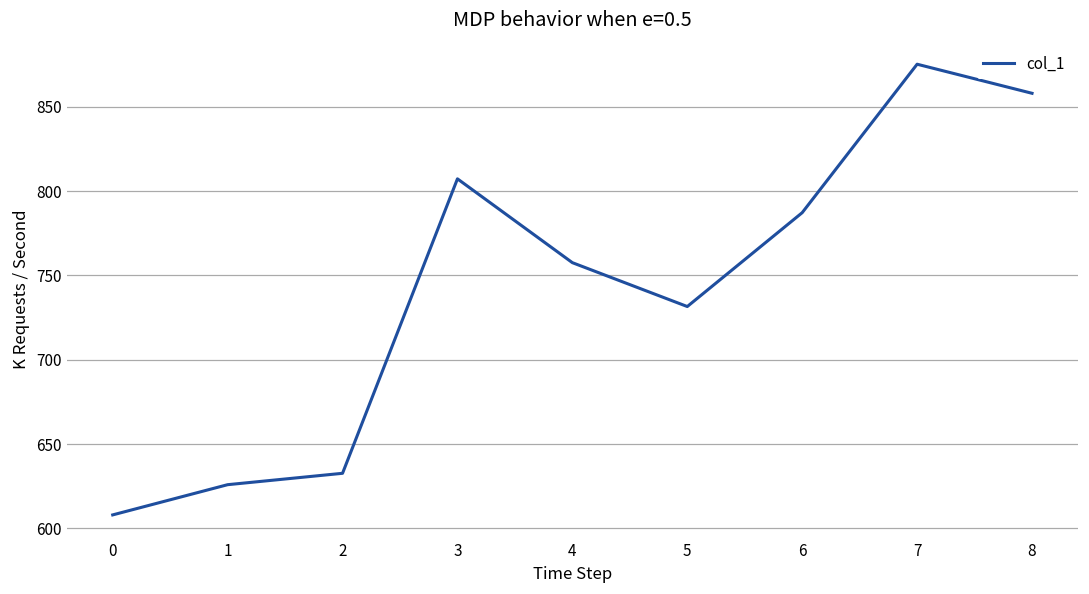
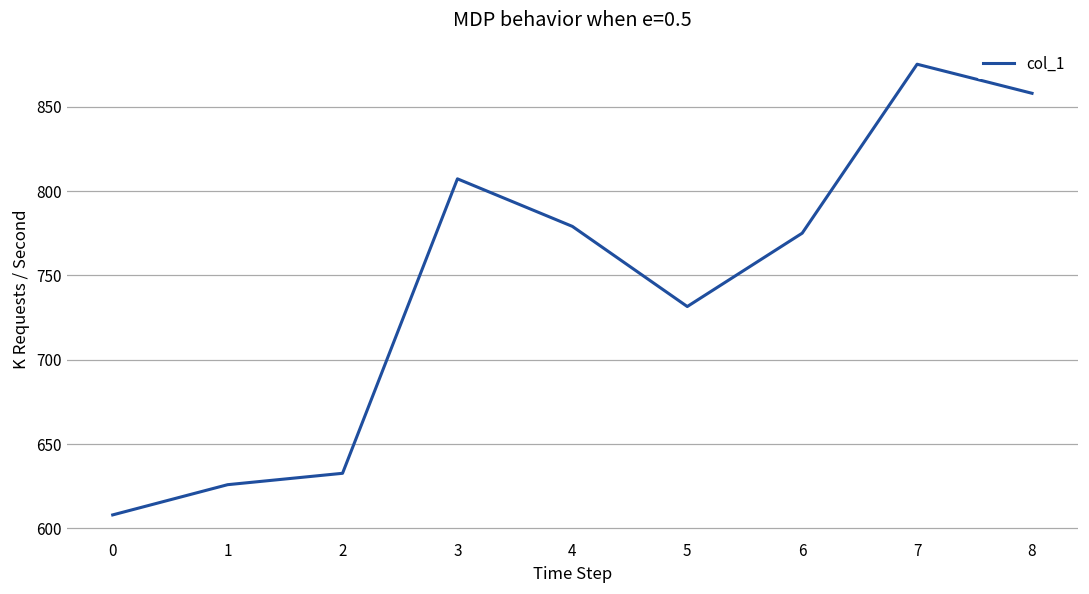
4: 758 -> 779
6: 787 -> 775
